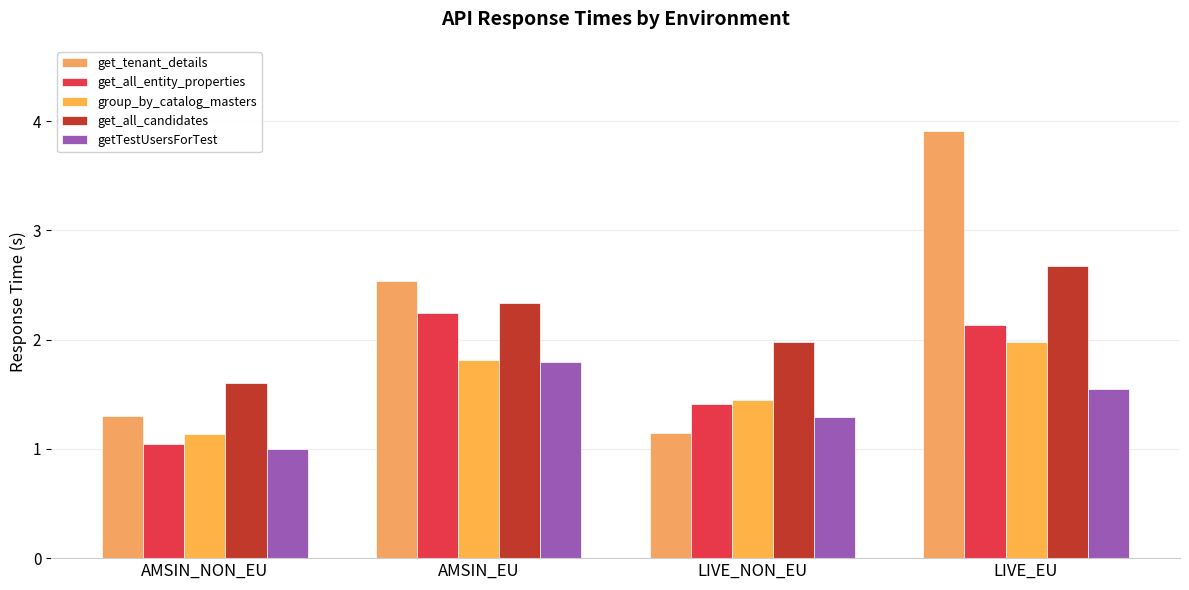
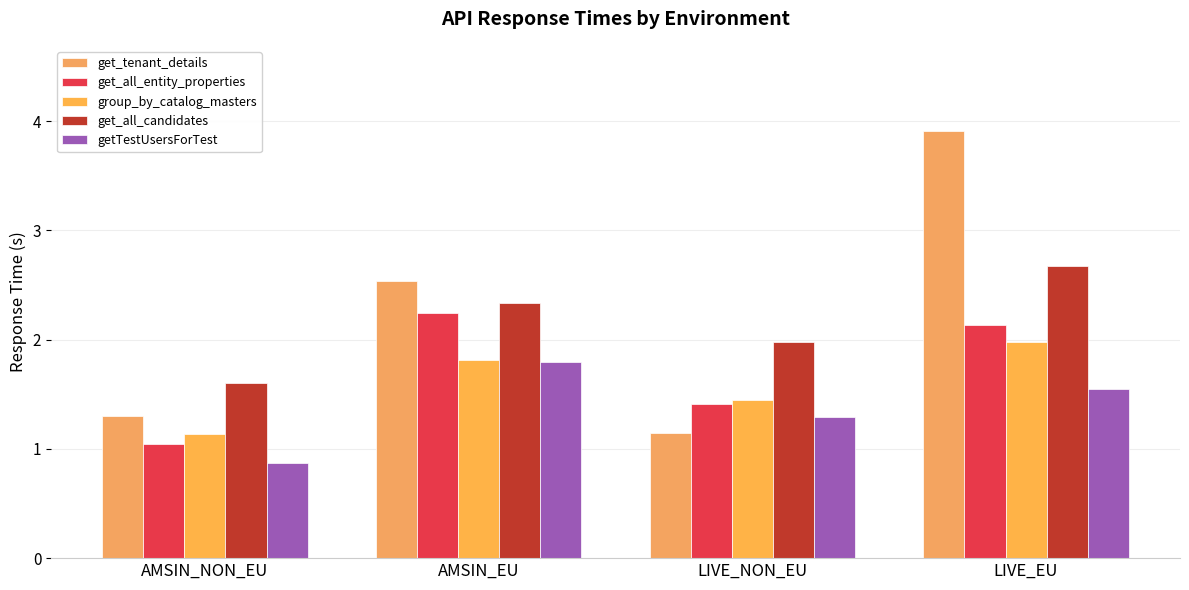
getTestUsersForTest, AMSIN_NON_EU: 1.00 -> 0.87
